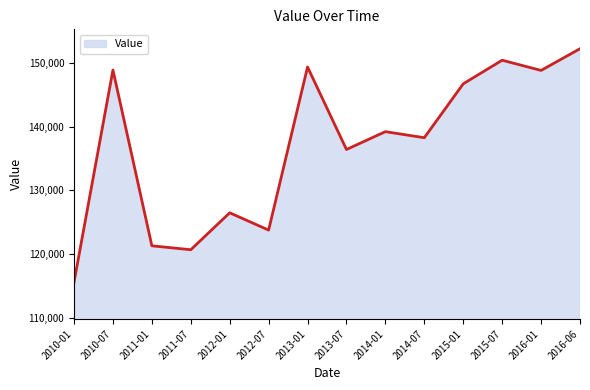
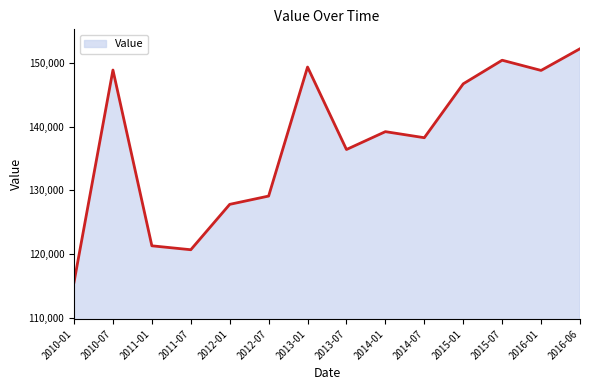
2012-01: 126,000 -> 128,000
2012-07: 124,000 -> 129,000
